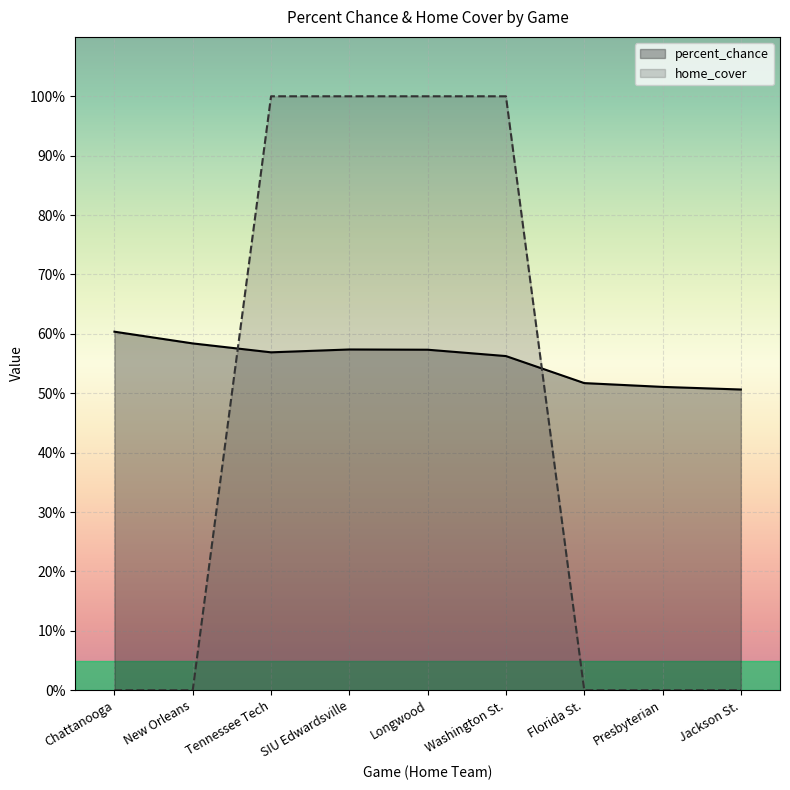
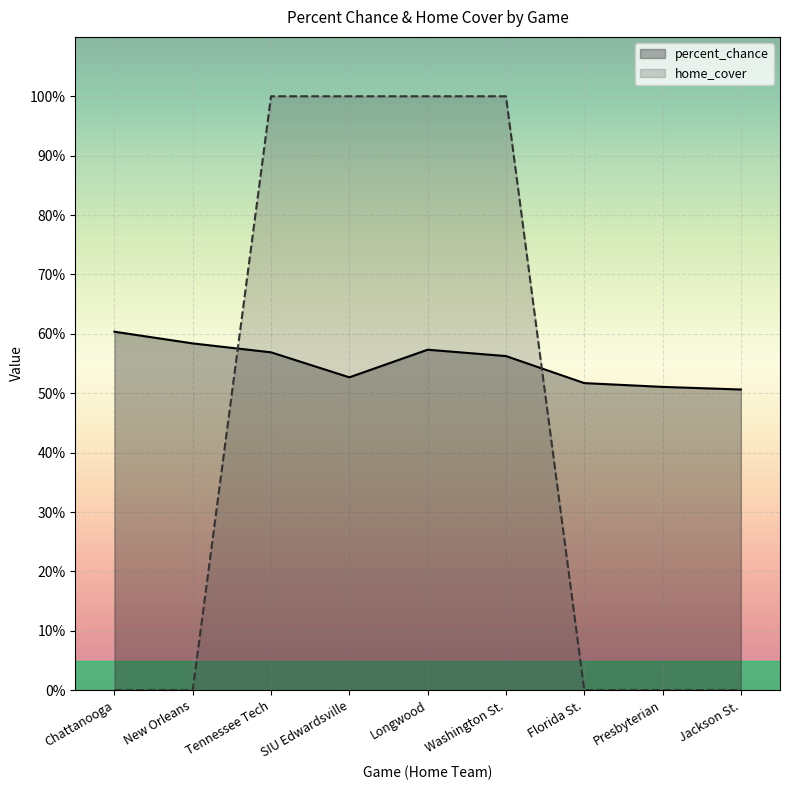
percent_chance, SIU Edwardsville: 57% -> 53%
